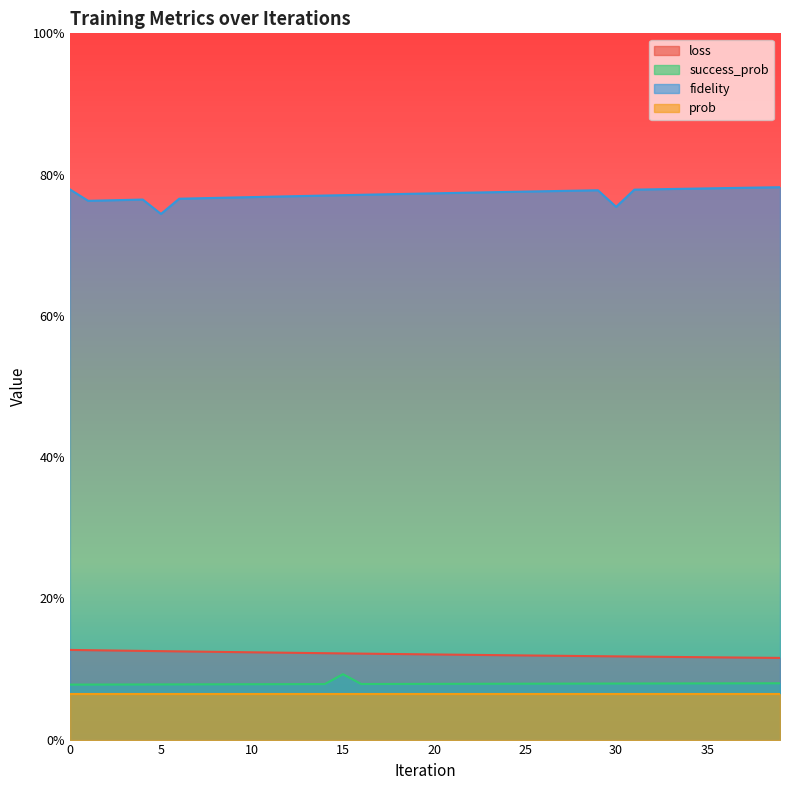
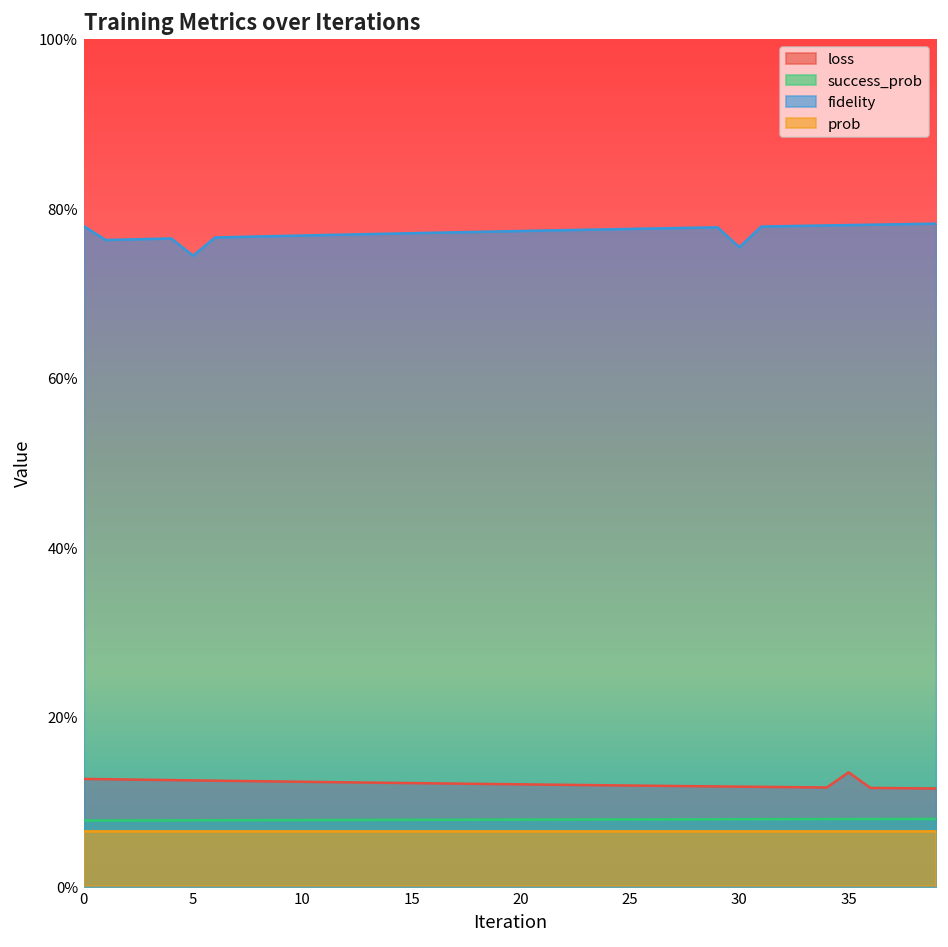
success_prob, 15: 9% -> 8%
loss, 35: 12% -> 13%
